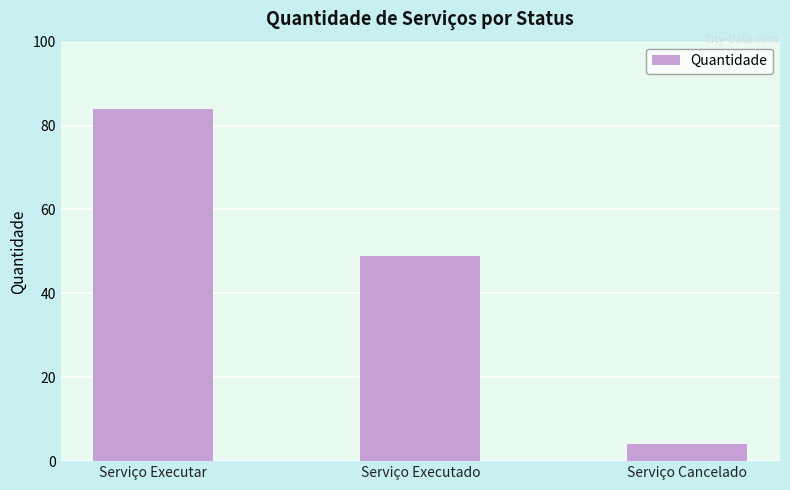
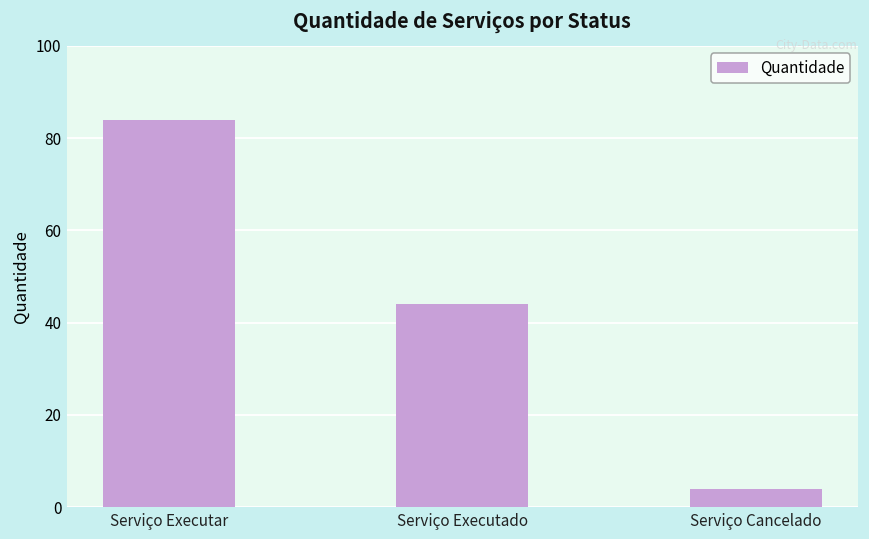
Serviço Executado: 49 -> 44
